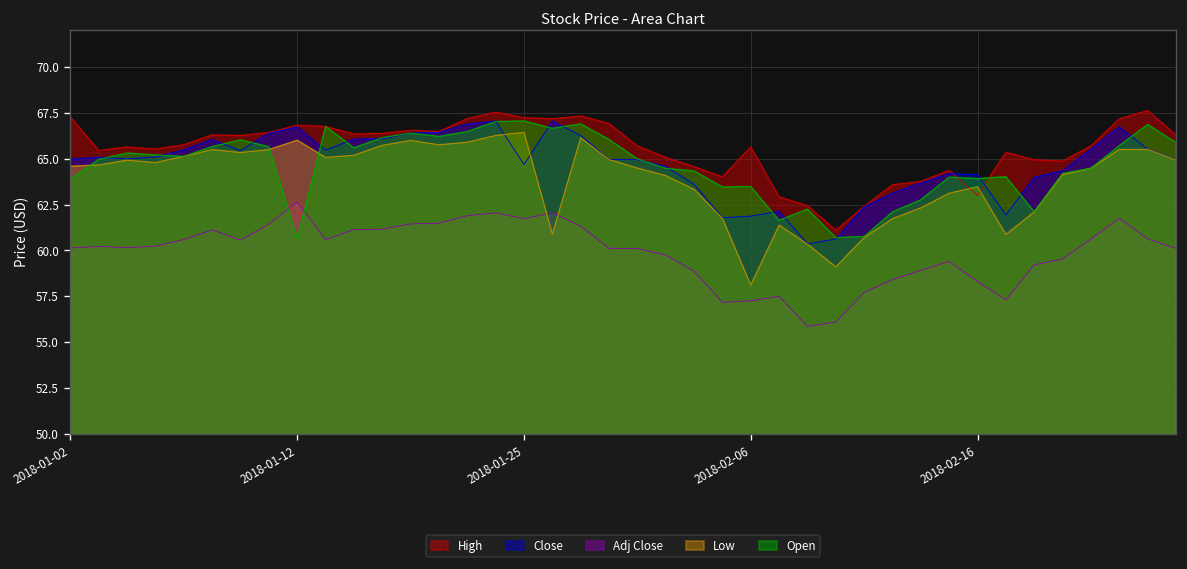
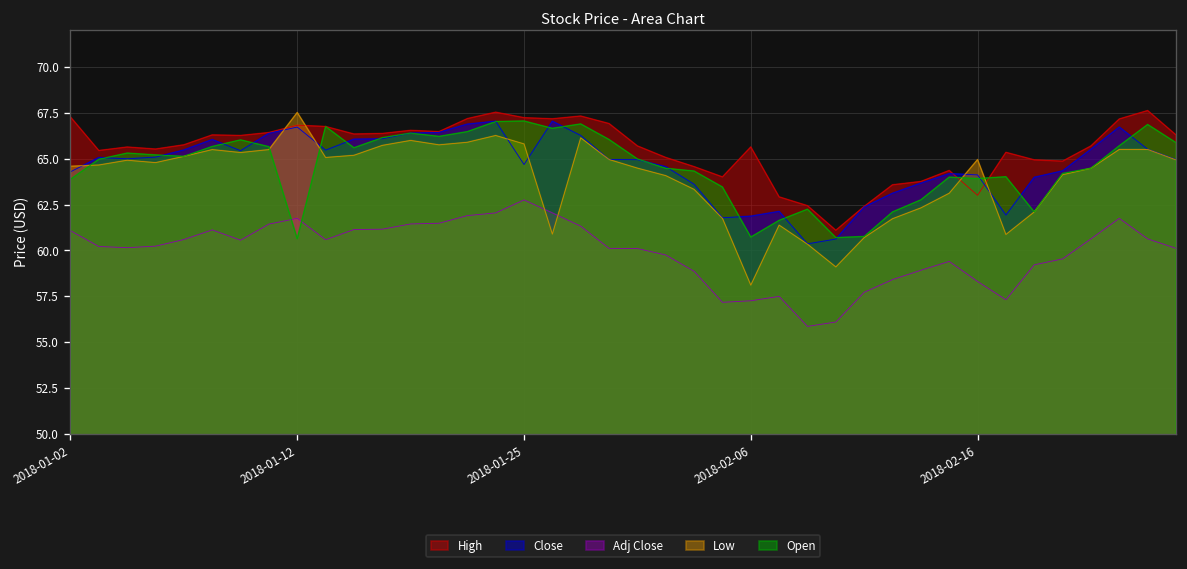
Close, 2018-01-02: 65.0 -> 64.3
Adj Close, 2018-01-02: 60.1 -> 61.1
Adj Close, 2018-01-12: 62.7 -> 61.8
Low, 2018-01-12: 66.0 -> 67.5
Adj Close, 2018-01-25: 61.7 -> 62.8
Low, 2018-01-25: 66.4 -> 65.8
Open, 2018-02-06: 63.5 -> 60.7
Low, 2018-02-16: 63.5 -> 65.0
